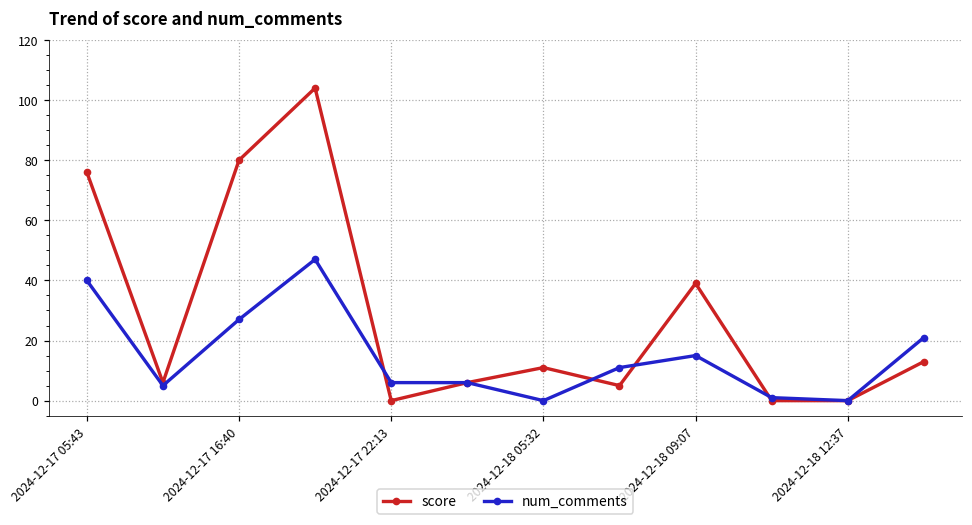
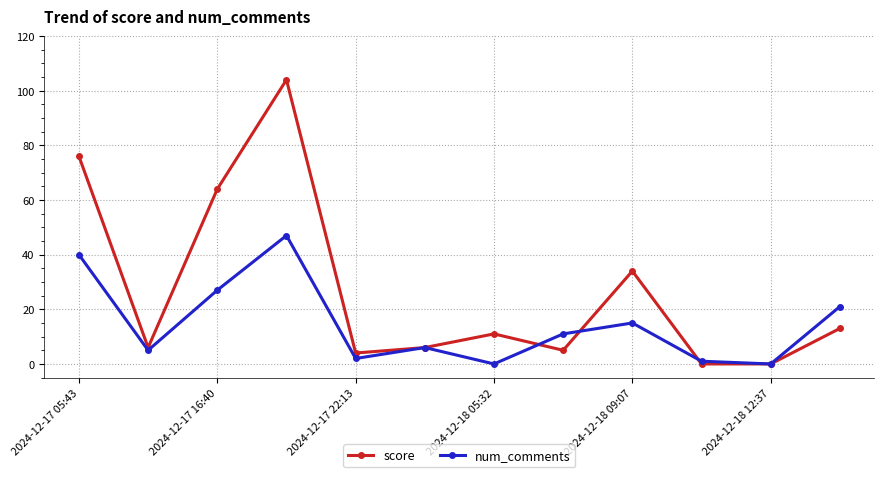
score, 2024-12-17 16:40: 80 -> 64
score, 2024-12-17 22:13: 0 -> 4
num_comments, 2024-12-17 22:13: 6 -> 2
score, 2024-12-18 09:07: 39 -> 34
